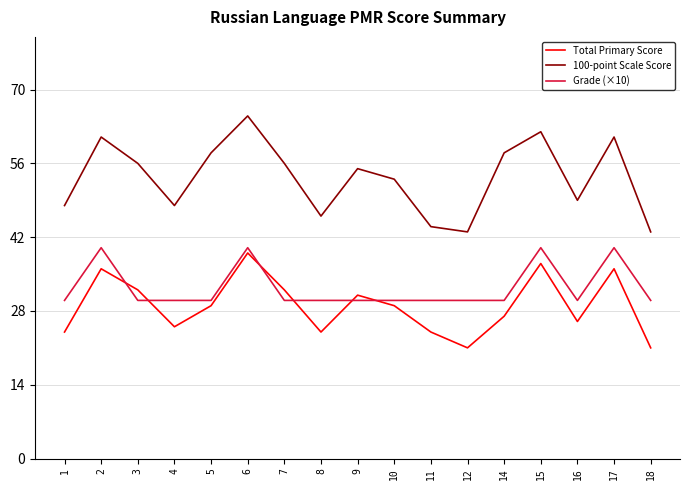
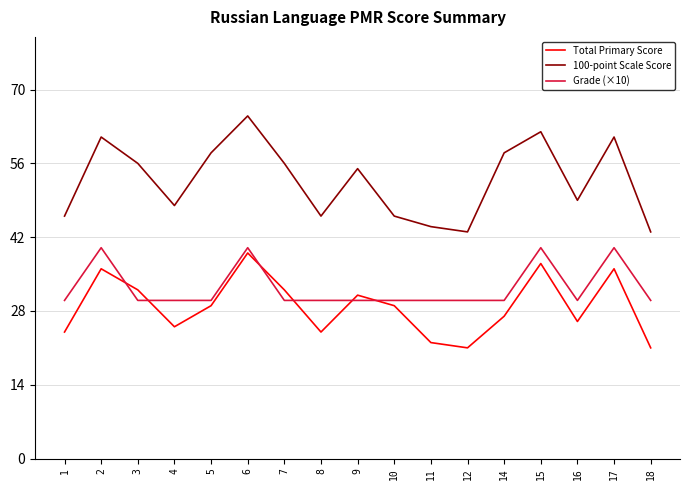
100-point Scale Score, 1: 48 -> 46
100-point Scale Score, 10: 53 -> 46
Total Primary Score, 11: 24 -> 22
